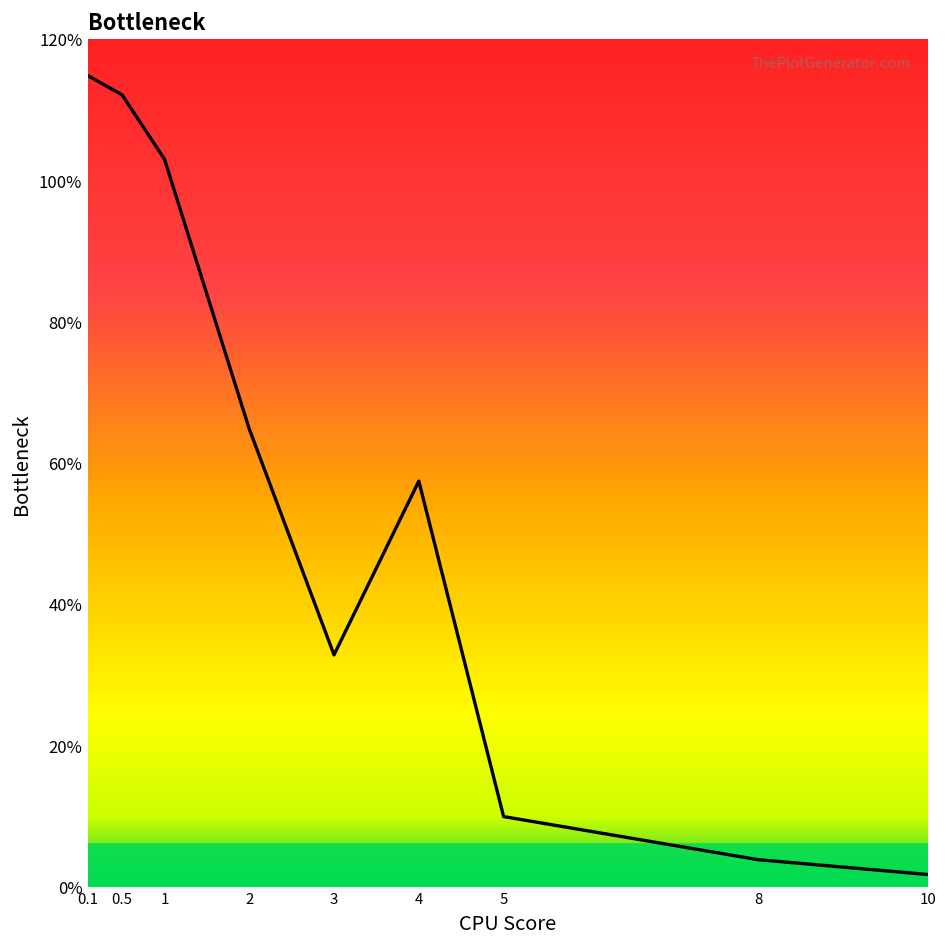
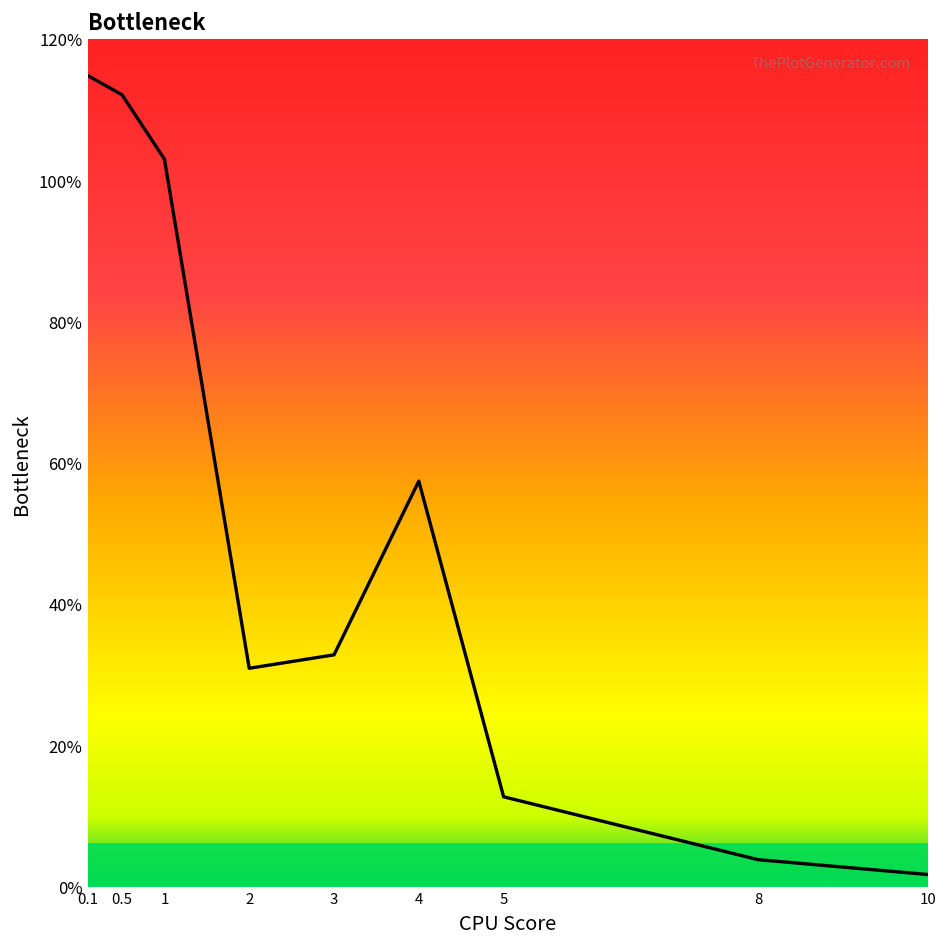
2: 65% -> 31%
5: 10% -> 13%
